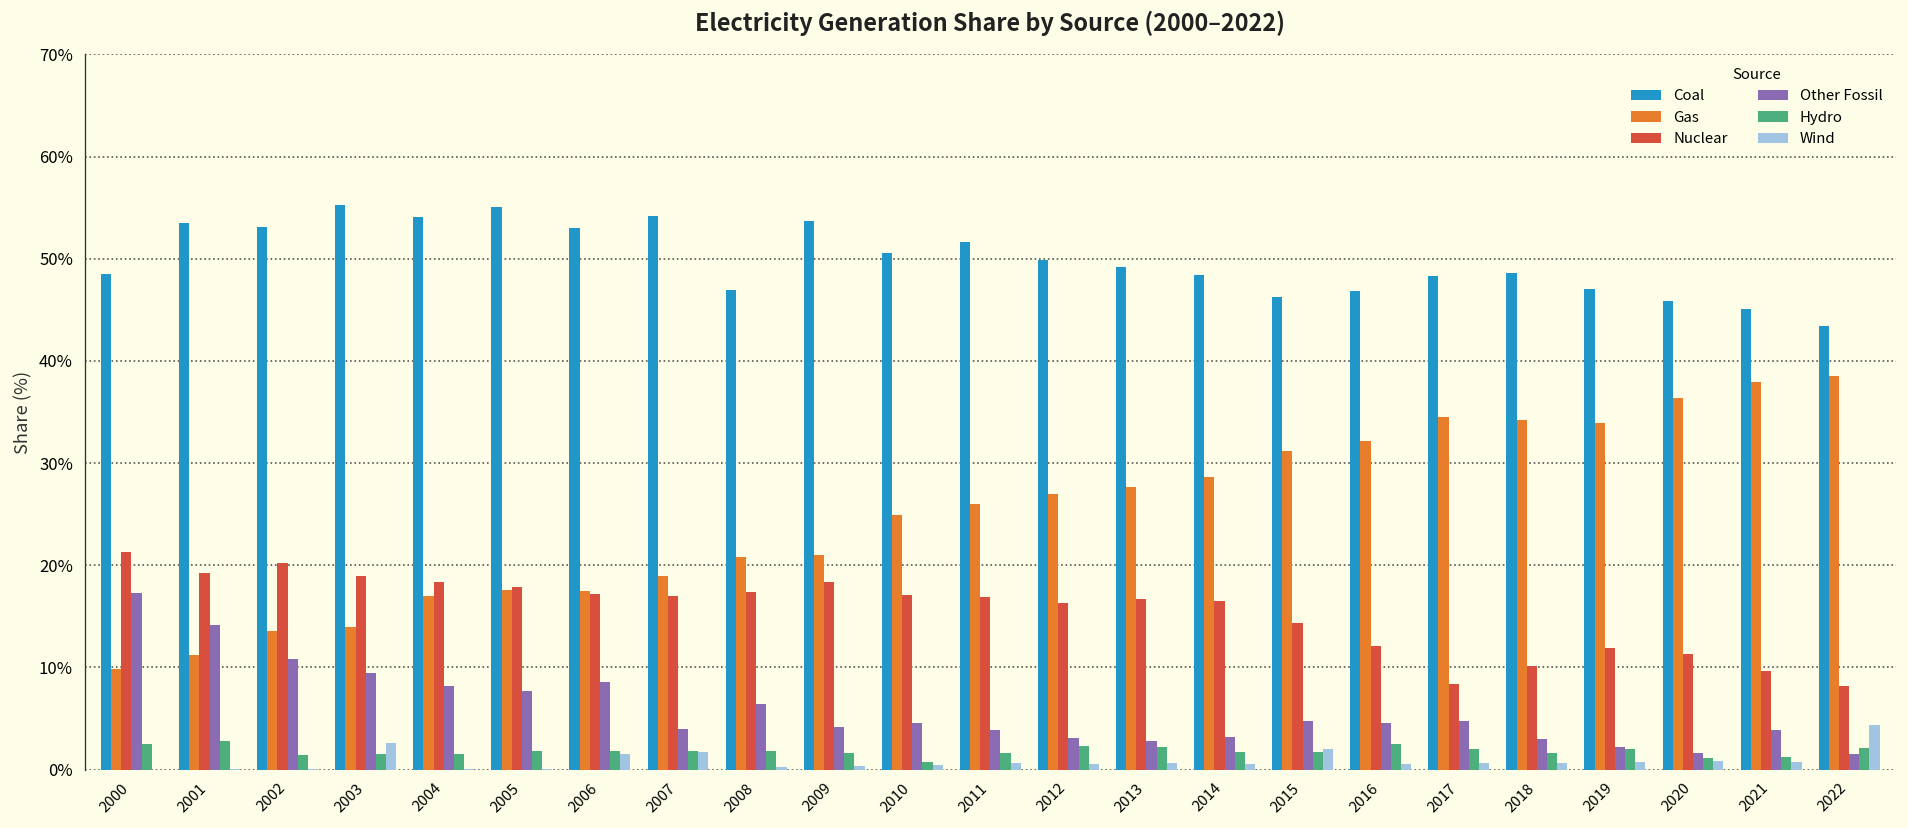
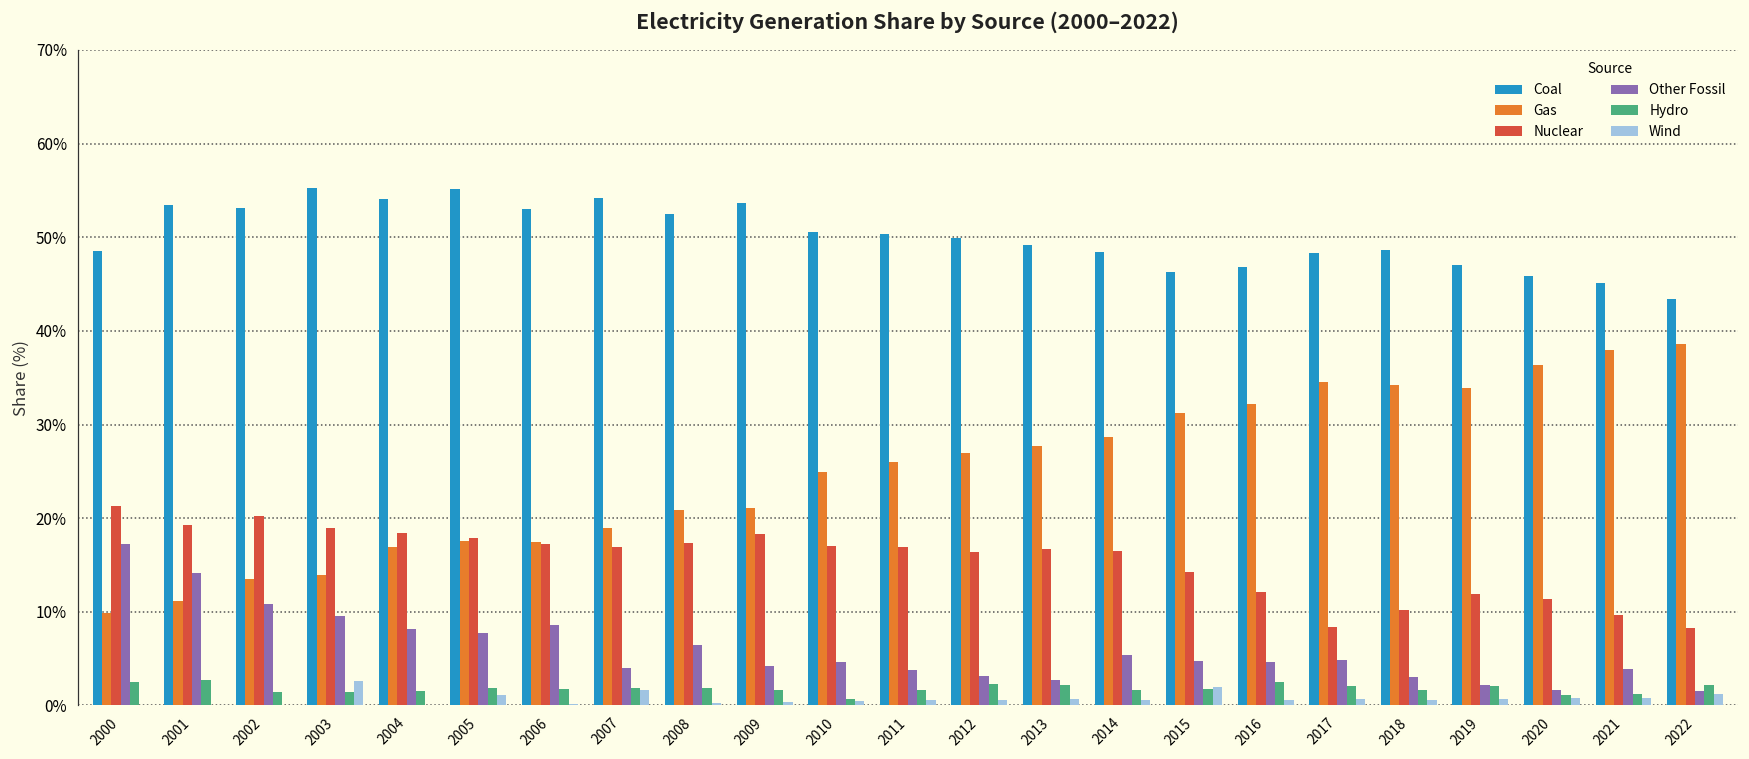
Wind, 2005: 0% -> 1%
Wind, 2006: 2% -> 0%
Coal, 2008: 47% -> 52%
Coal, 2011: 52% -> 50%
Other Fossil, 2014: 3% -> 5%
Wind, 2022: 4% -> 1%
